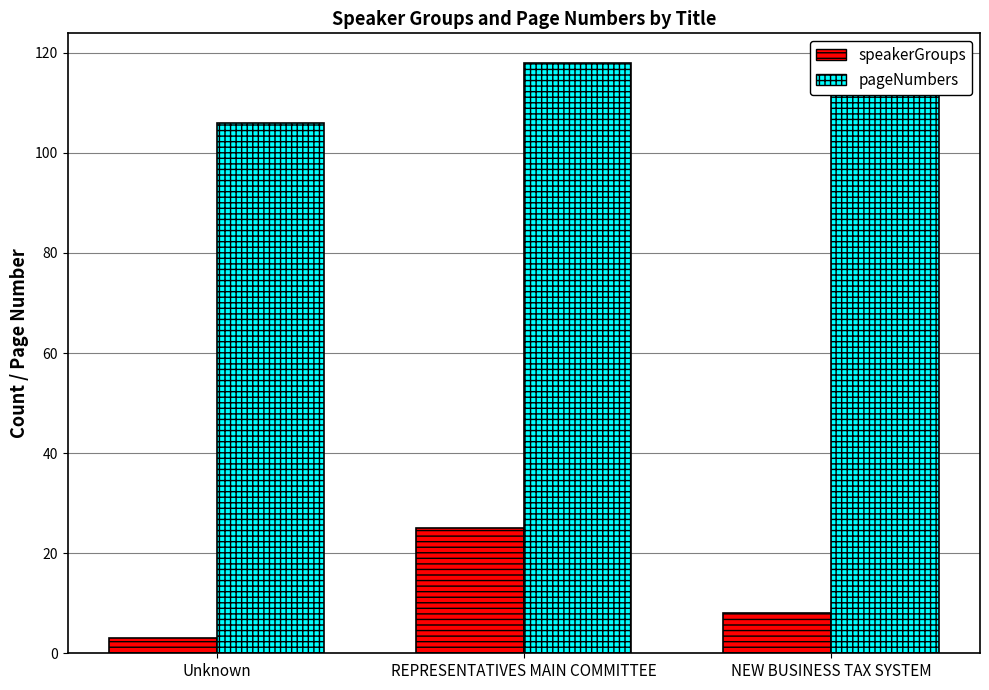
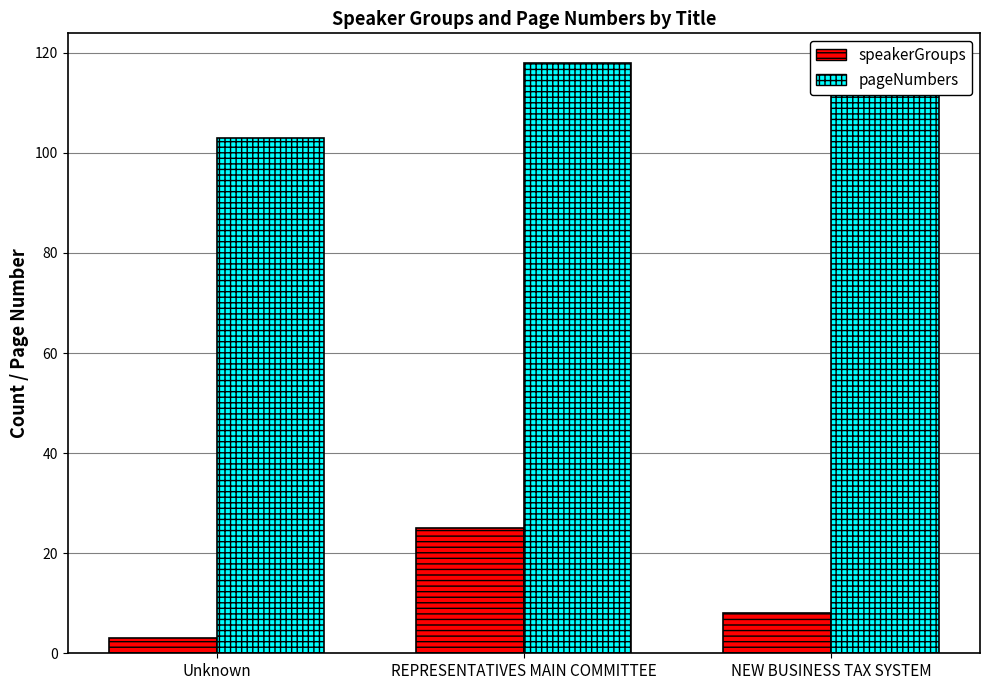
pageNumbers, Unknown: 106 -> 103
